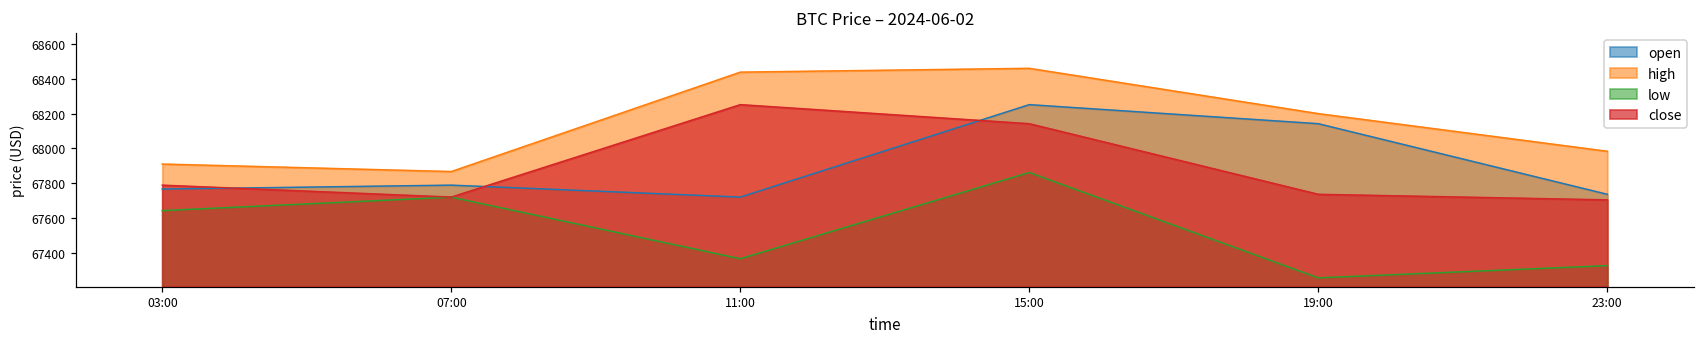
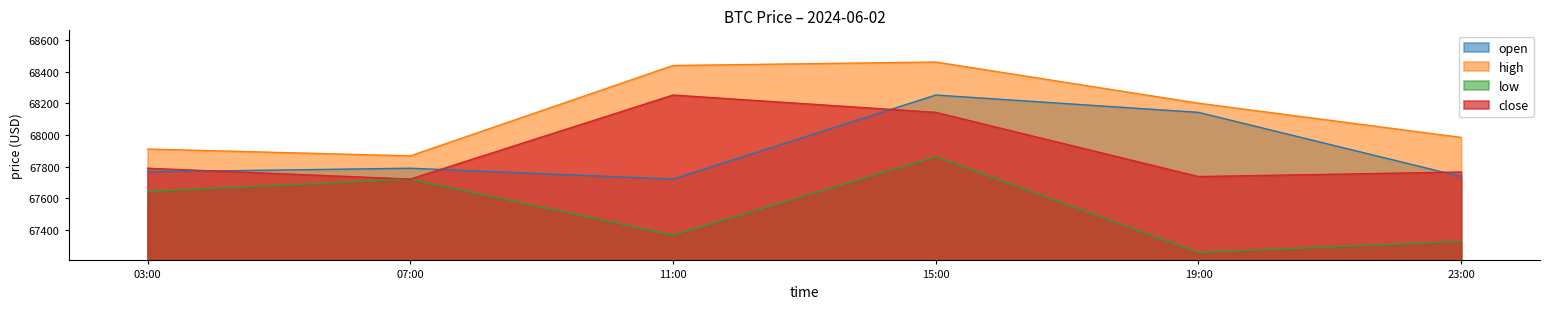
close, 23:00: 67700 -> 67770
